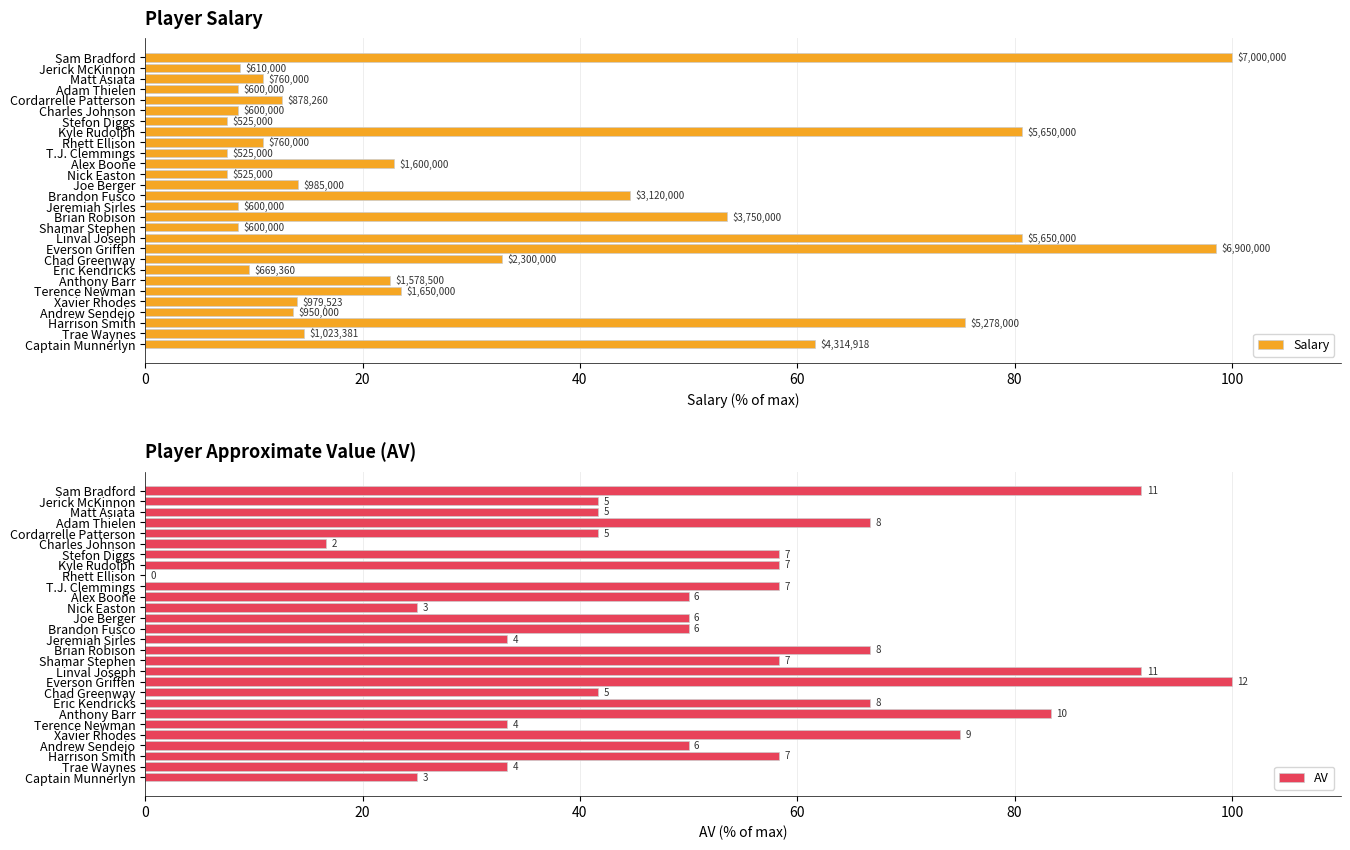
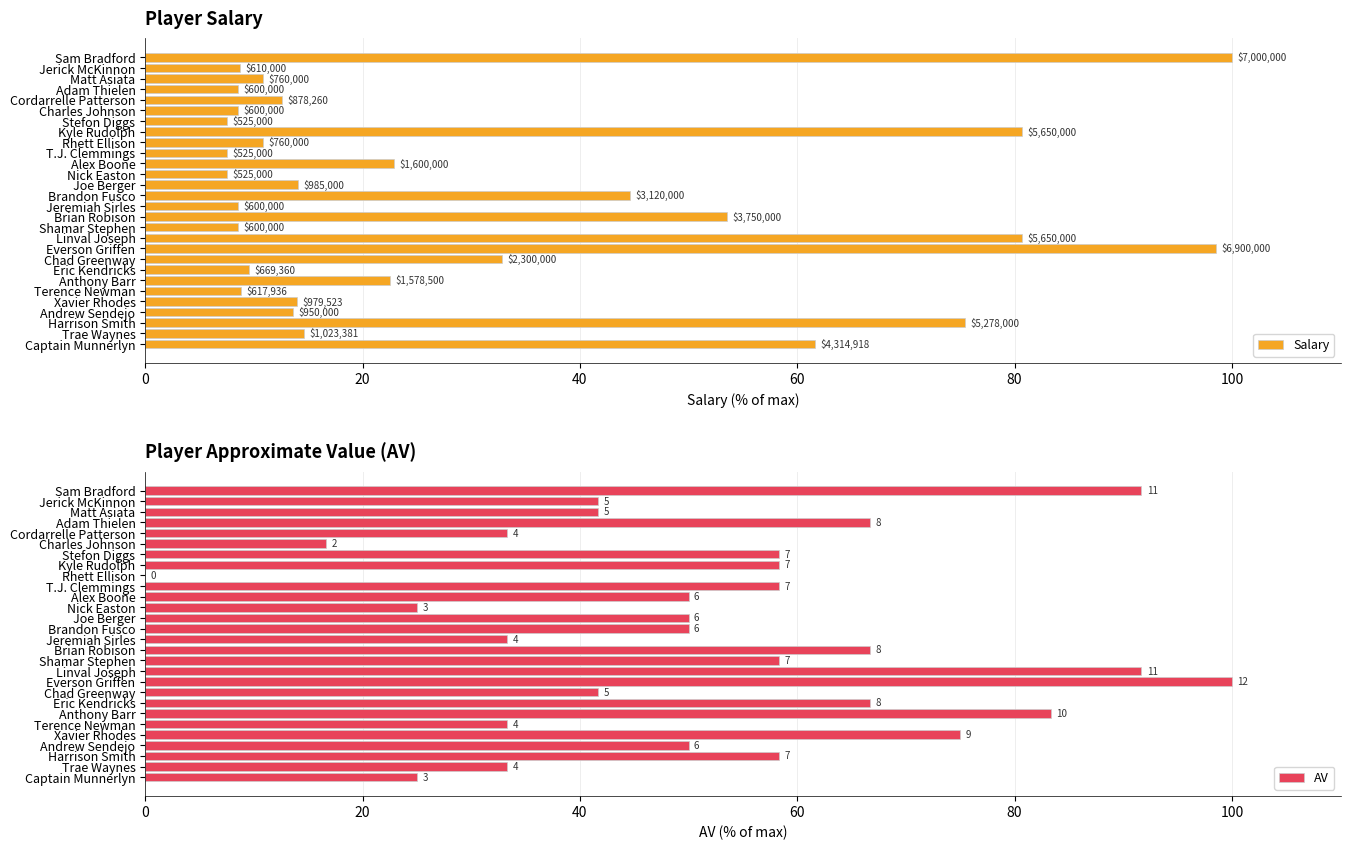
Player Salary, Terence Newman: $1,650,000 -> $617,936
Player Approximate Value (AV), Cordarrelle Patterson: 5 -> 4
